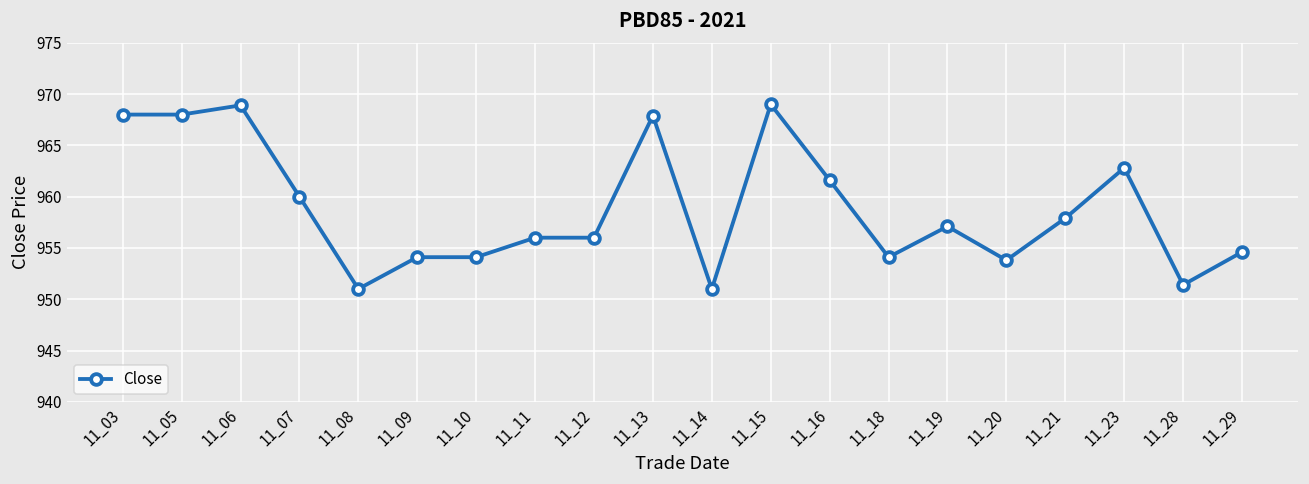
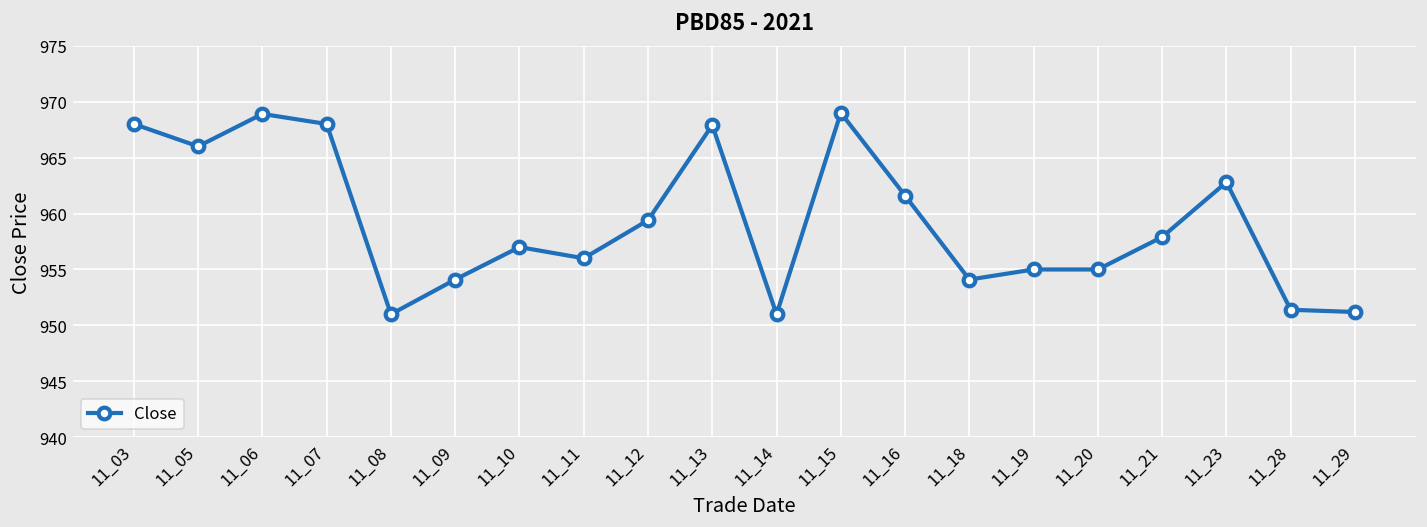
11_05: 968 -> 966
11_07: 960 -> 968
11_10: 954 -> 957
11_12: 956 -> 959
11_19: 957 -> 955
11_20: 954 -> 955
11_29: 955 -> 951
